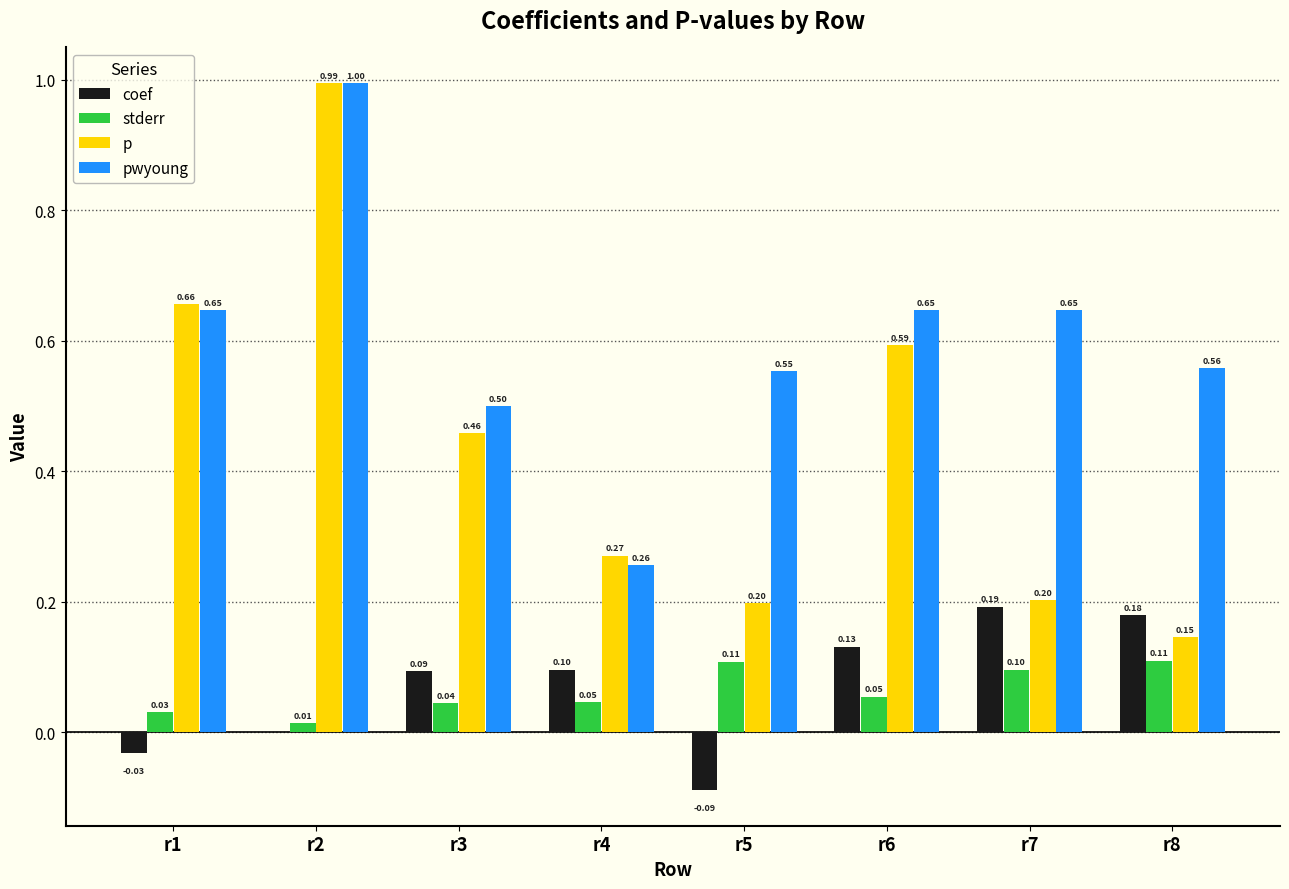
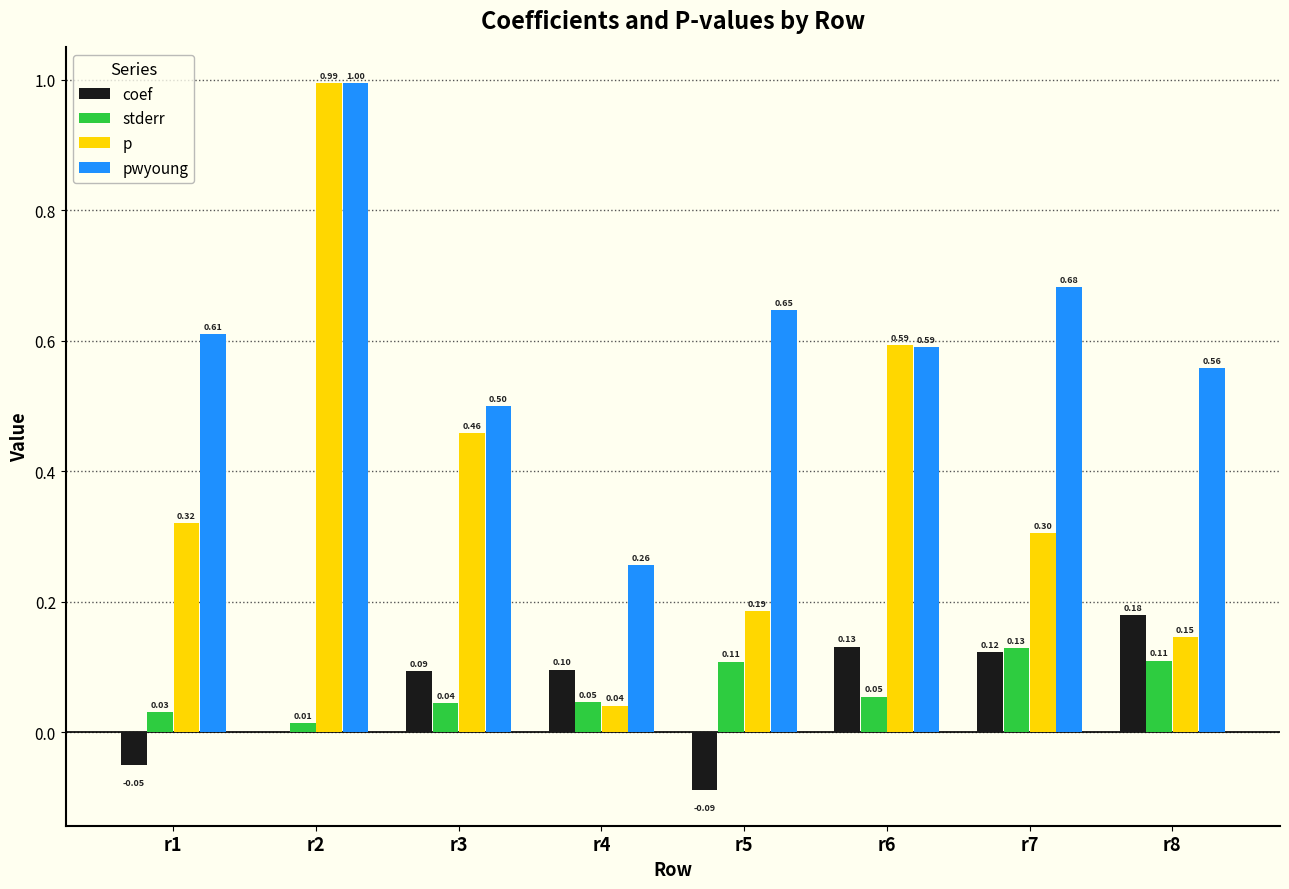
coef, r1: -0.03 -> -0.05
p, r1: 0.66 -> 0.32
pwyoung, r1: 0.65 -> 0.61
p, r4: 0.27 -> 0.04
p, r5: 0.20 -> 0.19
pwyoung, r5: 0.55 -> 0.65
pwyoung, r6: 0.65 -> 0.59
coef, r7: 0.19 -> 0.12
stderr, r7: 0.10 -> 0.13
p, r7: 0.20 -> 0.30
pwyoung, r7: 0.65 -> 0.68
